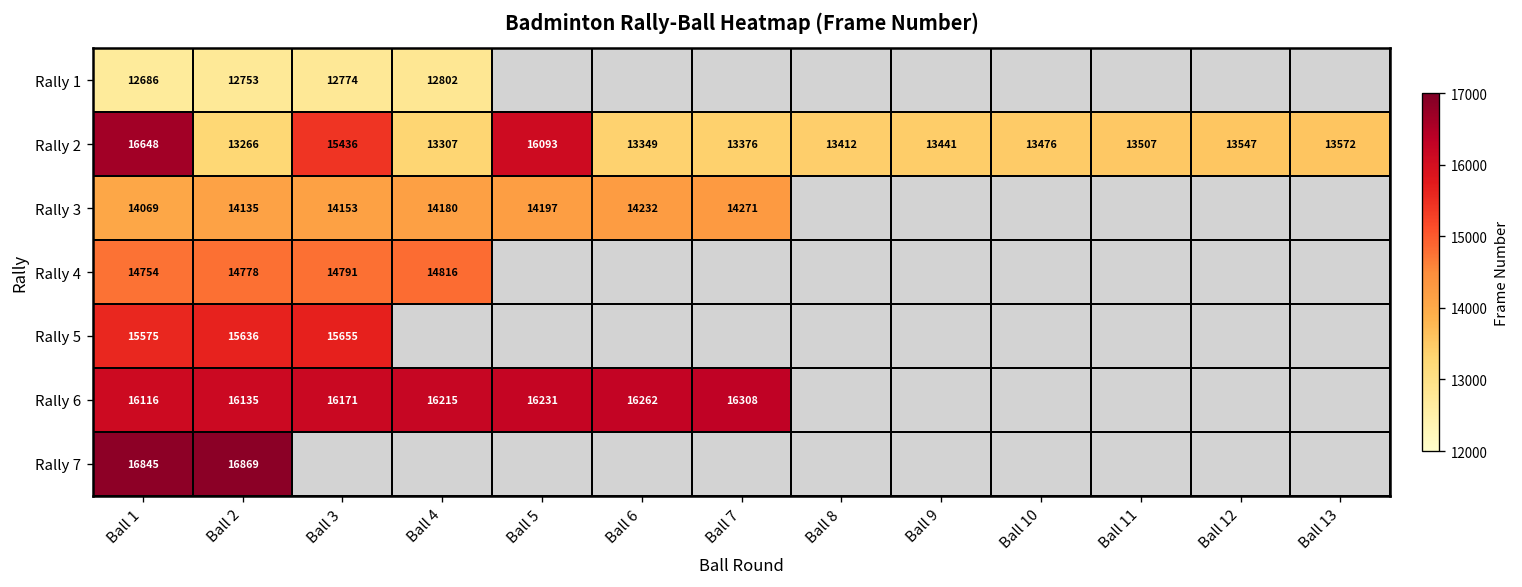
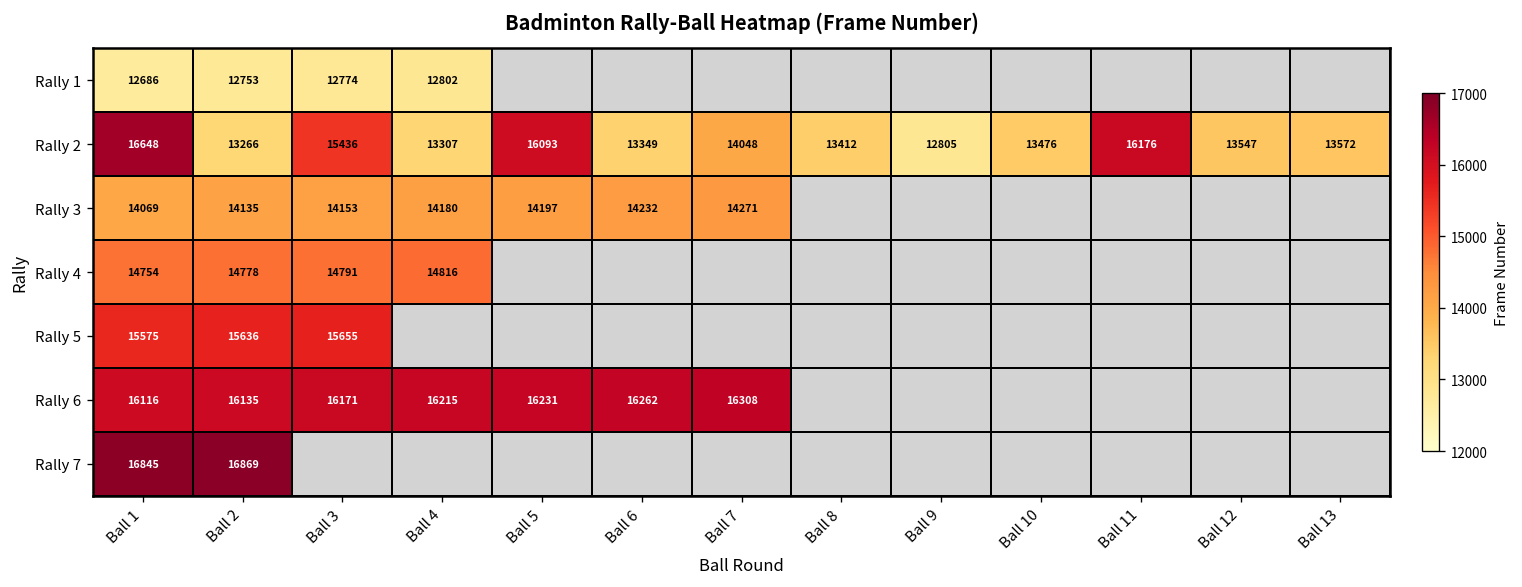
Rally 2, Ball 7: 13376 -> 14048
Rally 2, Ball 9: 13441 -> 12805
Rally 2, Ball 11: 13507 -> 16176
